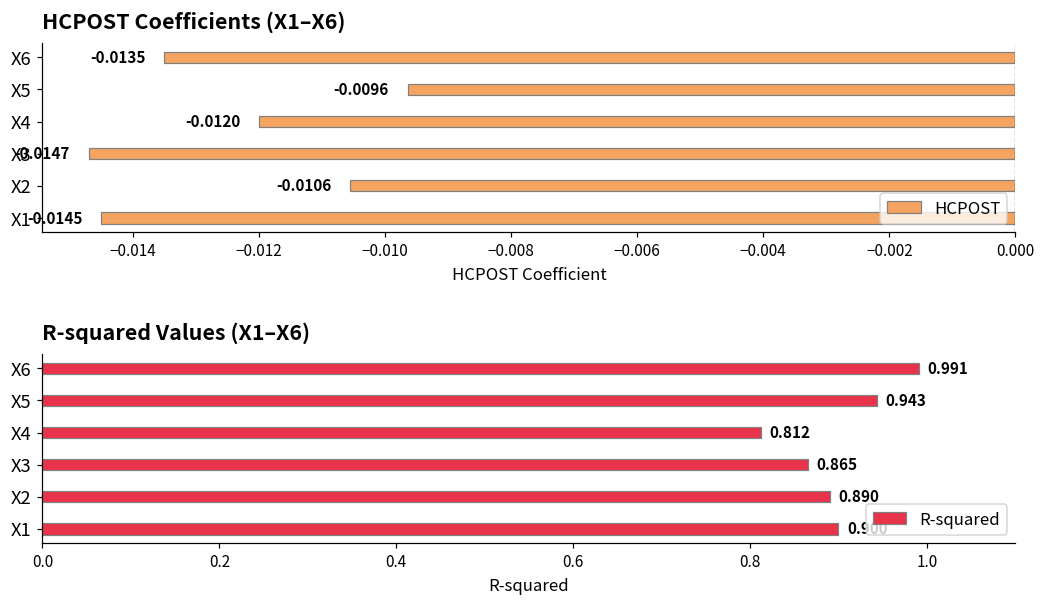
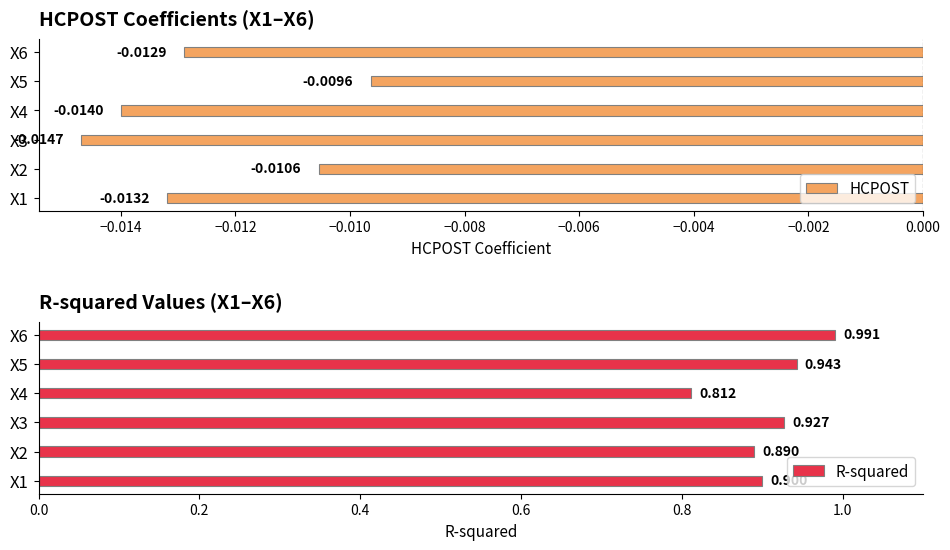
HCPOST Coefficients (X1–X6), X6: -0.0135 -> -0.0129
HCPOST Coefficients (X1–X6), X4: -0.0120 -> -0.0140
HCPOST Coefficients (X1–X6), X1: -0.0145 -> -0.0132
R-squared Values (X1–X6), X3: 0.865 -> 0.927
